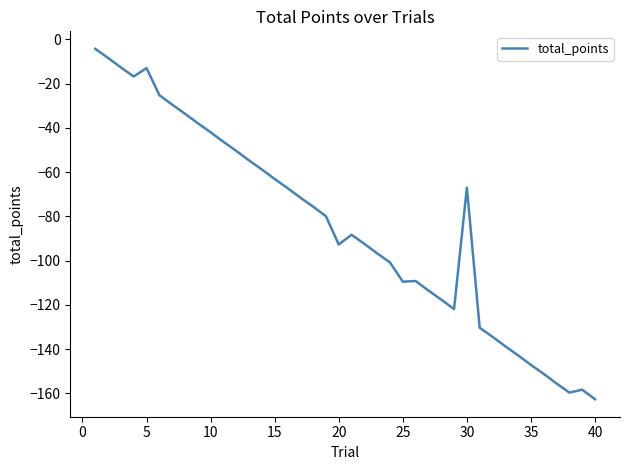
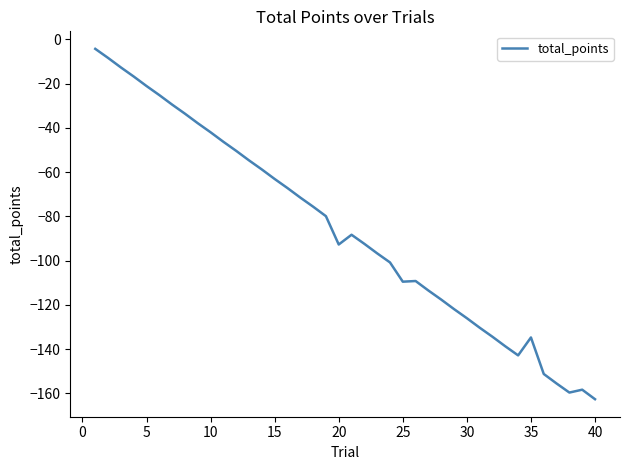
5: -13 -> -21
30: -67 -> -126
35: -147 -> -135
